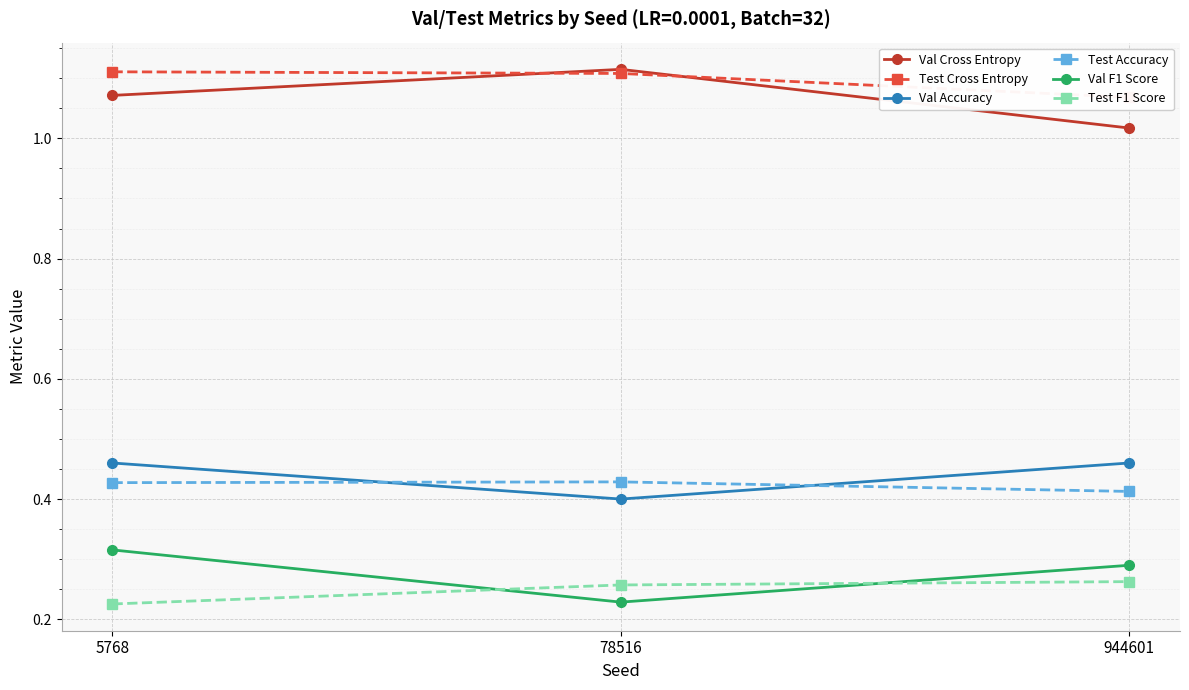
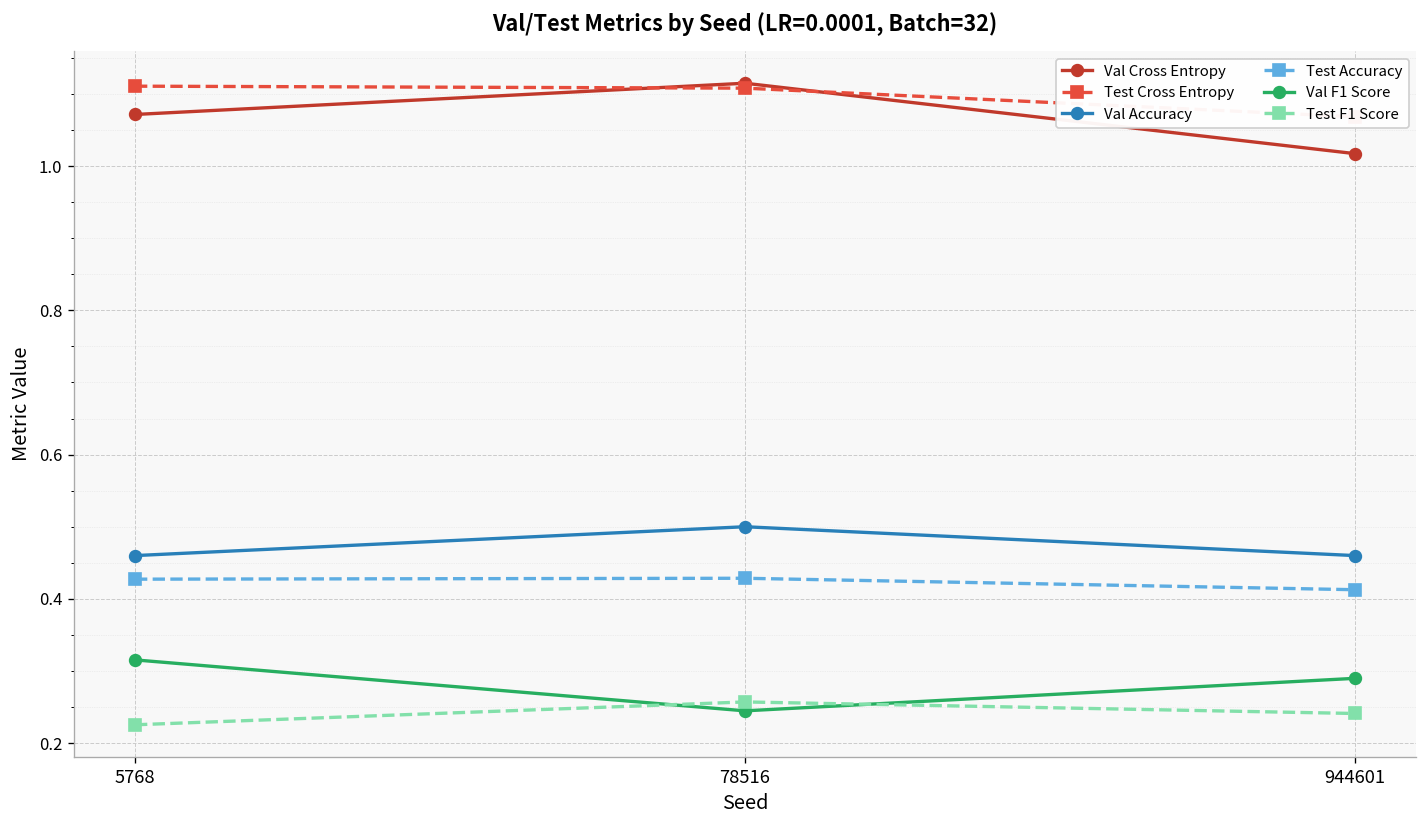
Val Accuracy, 78516: 0.4 -> 0.5
Val F1 Score, 78516: 0.23 -> 0.24
Test F1 Score, 944601: 0.26 -> 0.24
